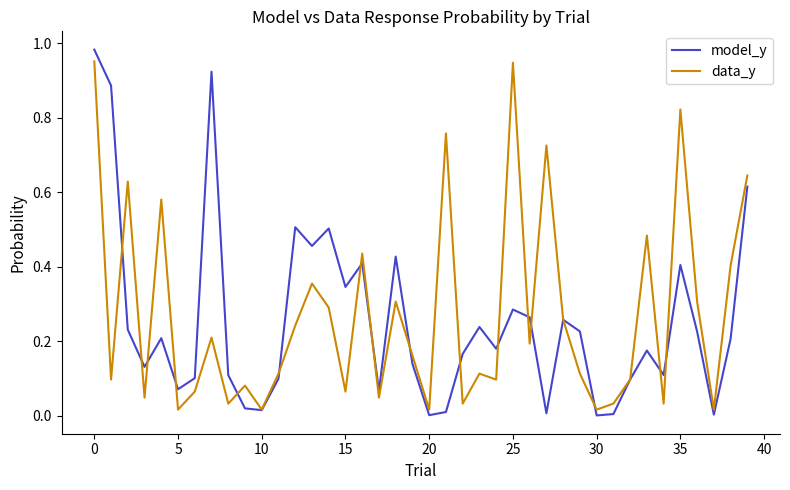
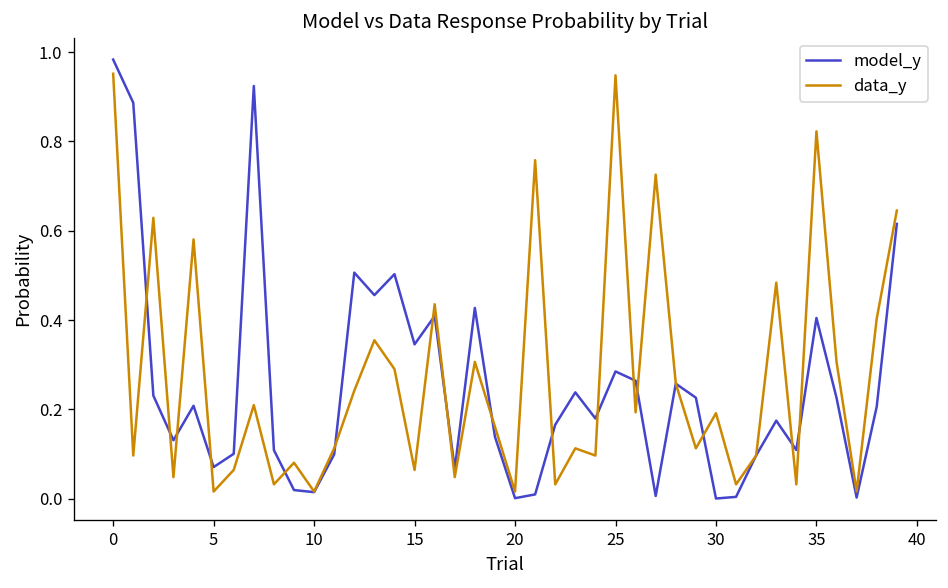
data_y, 30: 0.02 -> 0.19
